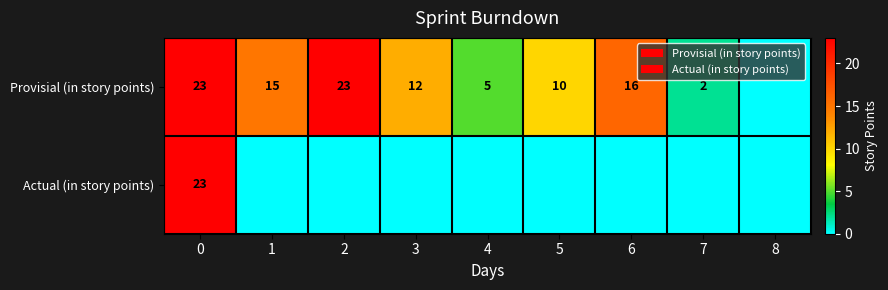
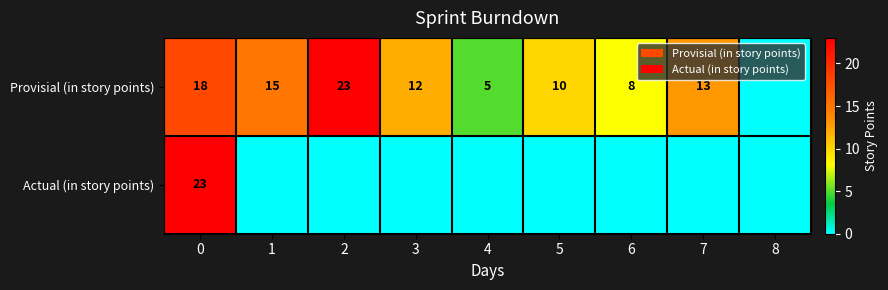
Provisial (in story points), 0: 23 -> 18
Provisial (in story points), 6: 16 -> 8
Provisial (in story points), 7: 2 -> 13
